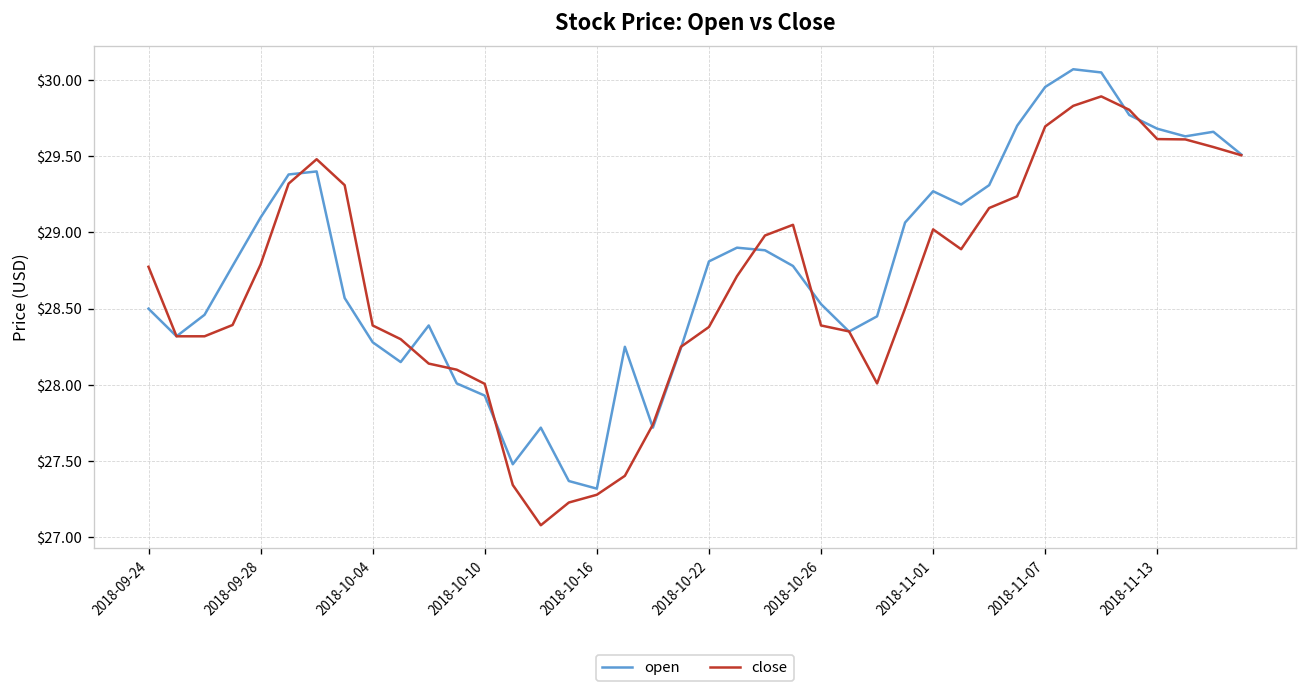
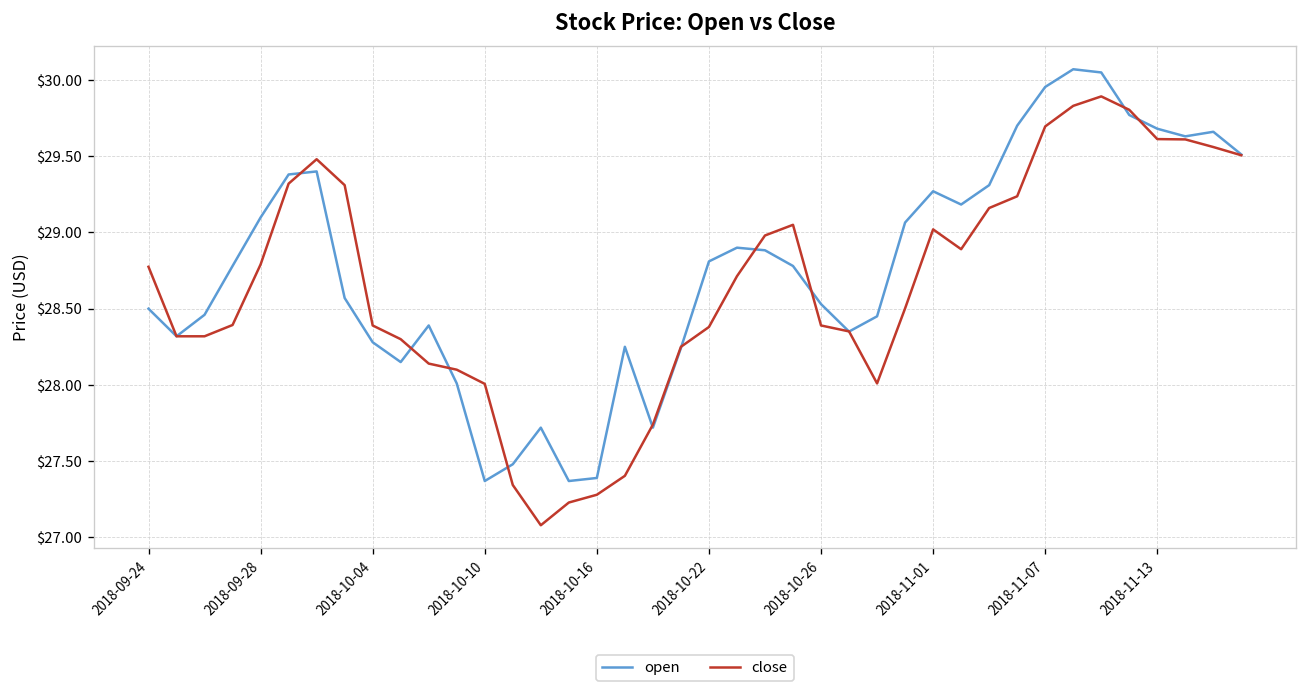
open, 2018-10-10: $27.93 -> $27.37
open, 2018-10-16: $27.32 -> $27.39
